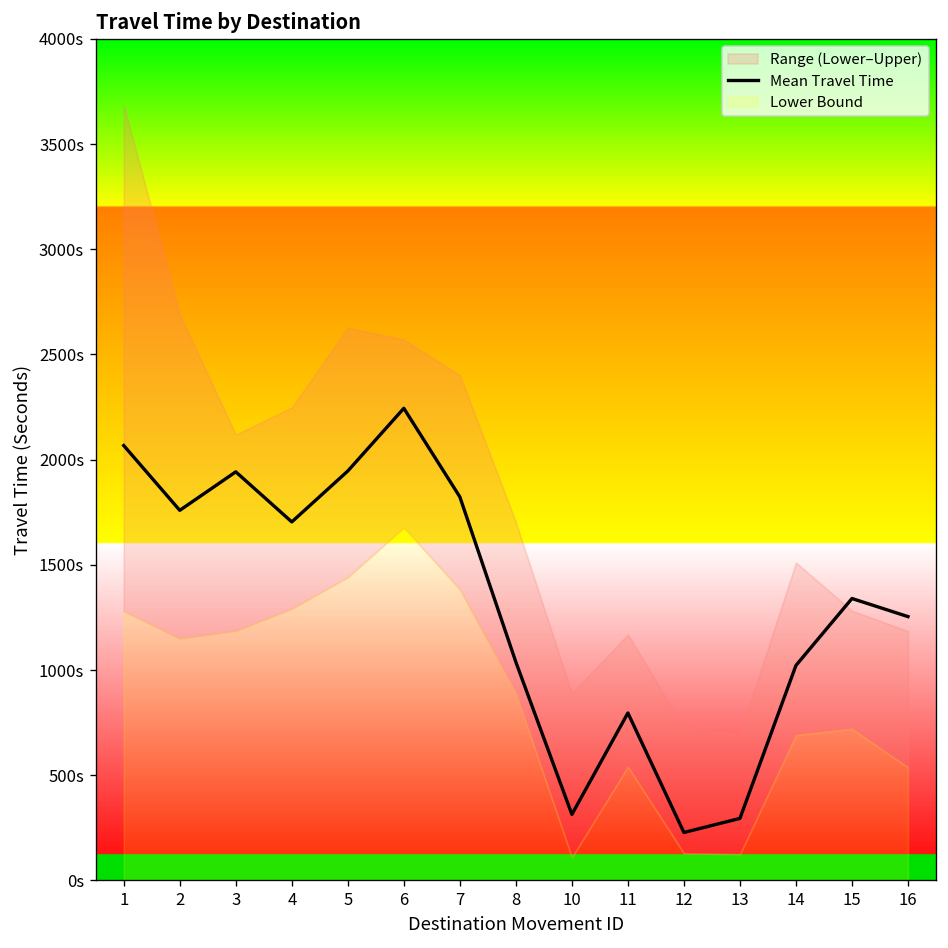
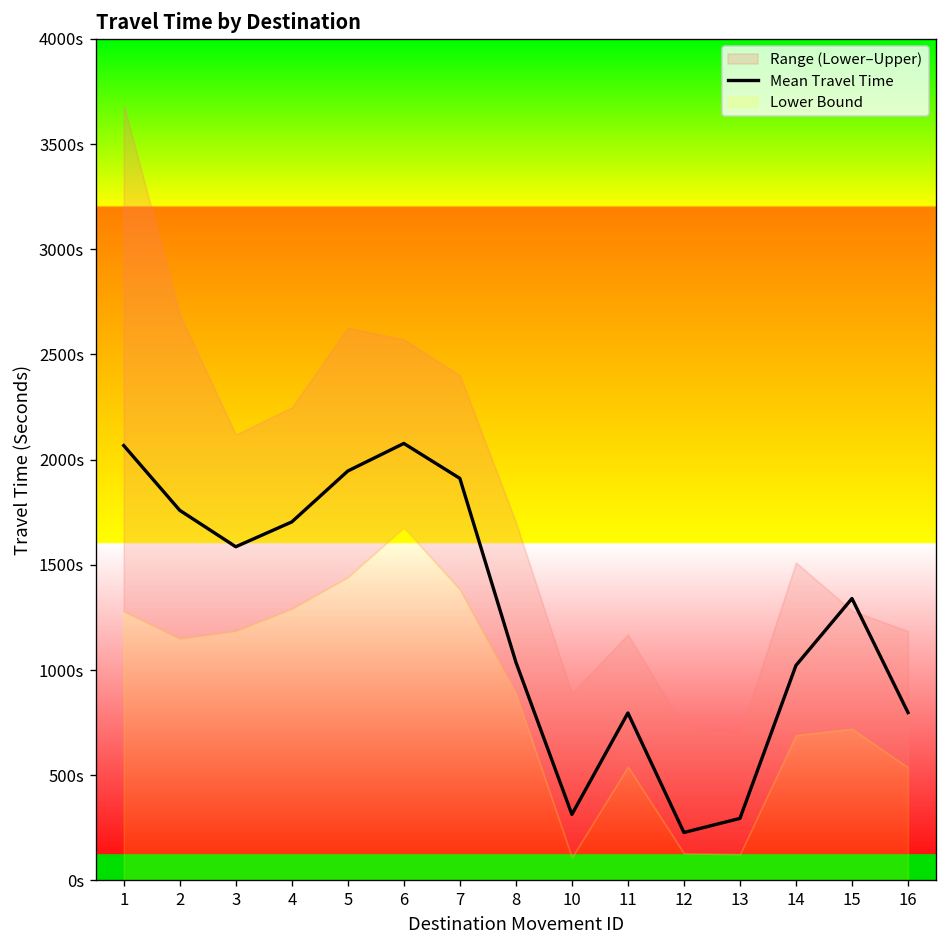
Mean Travel Time, 3: 1940s -> 1590s
Mean Travel Time, 6: 2240s -> 2080s
Mean Travel Time, 7: 1820s -> 1910s
Mean Travel Time, 16: 1250s -> 800s
